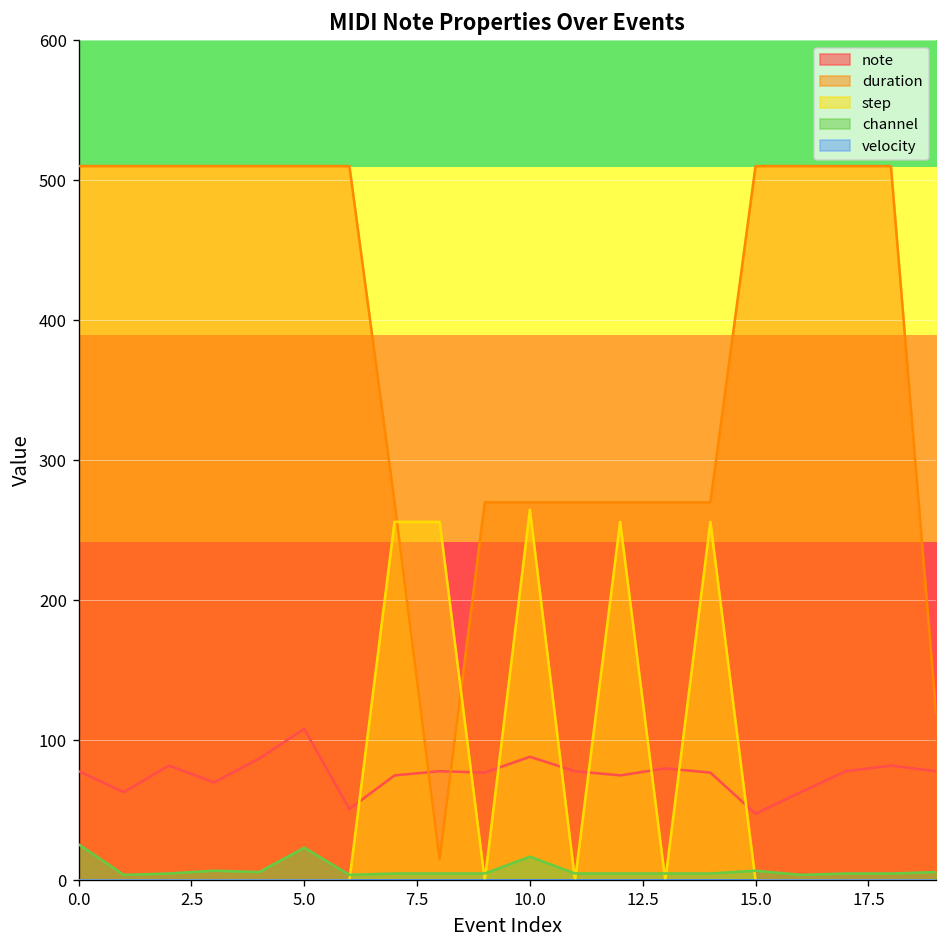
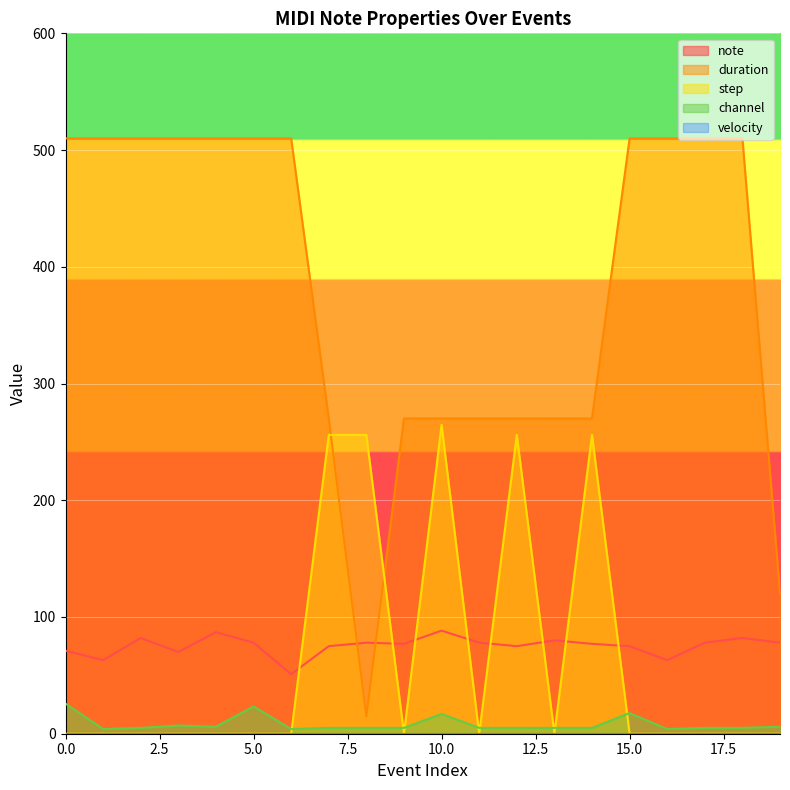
note, 0.0: 78 -> 71
note, 5.0: 108 -> 78
note, 15.0: 48 -> 75
channel, 15.0: 7 -> 18
